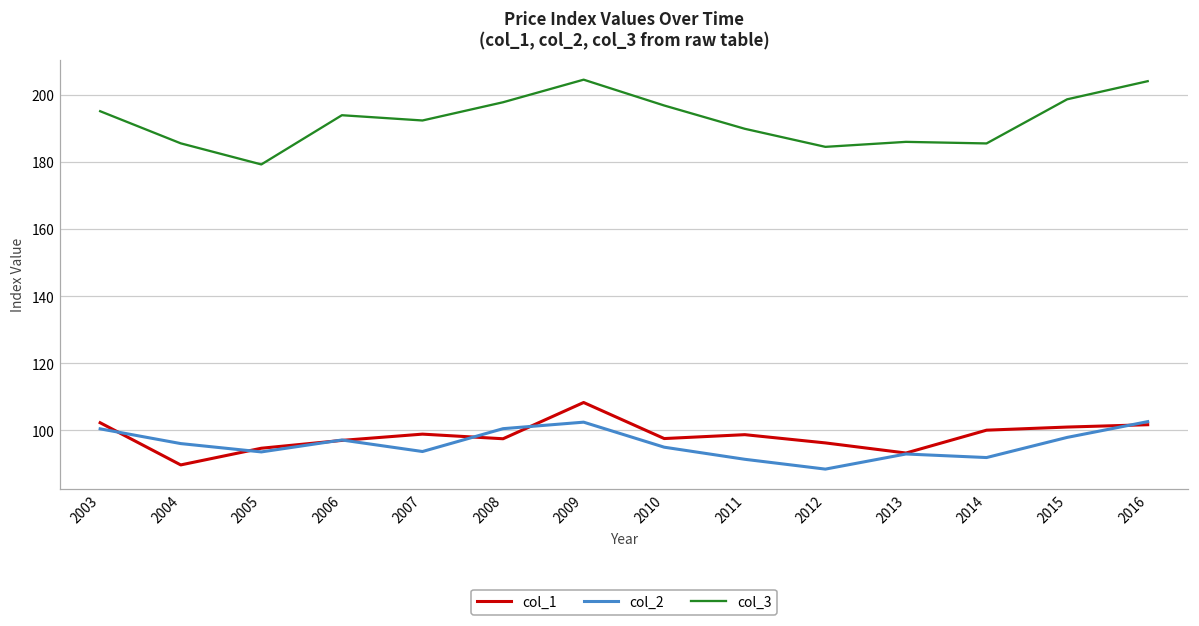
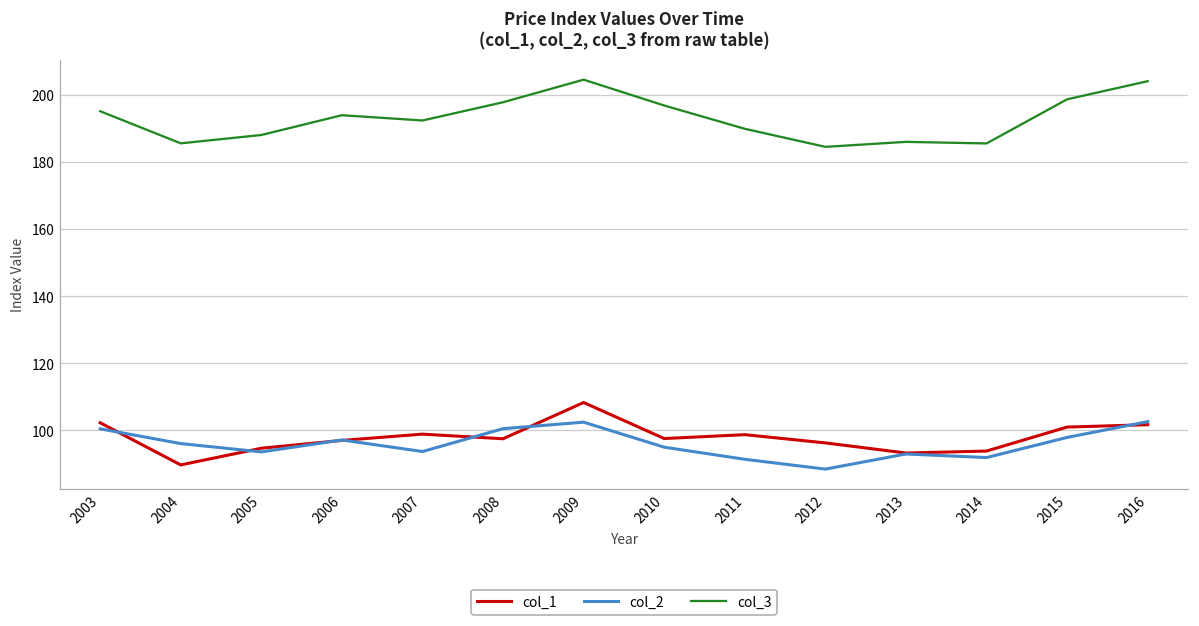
col_3, 2005: 179 -> 188
col_1, 2014: 100 -> 94
